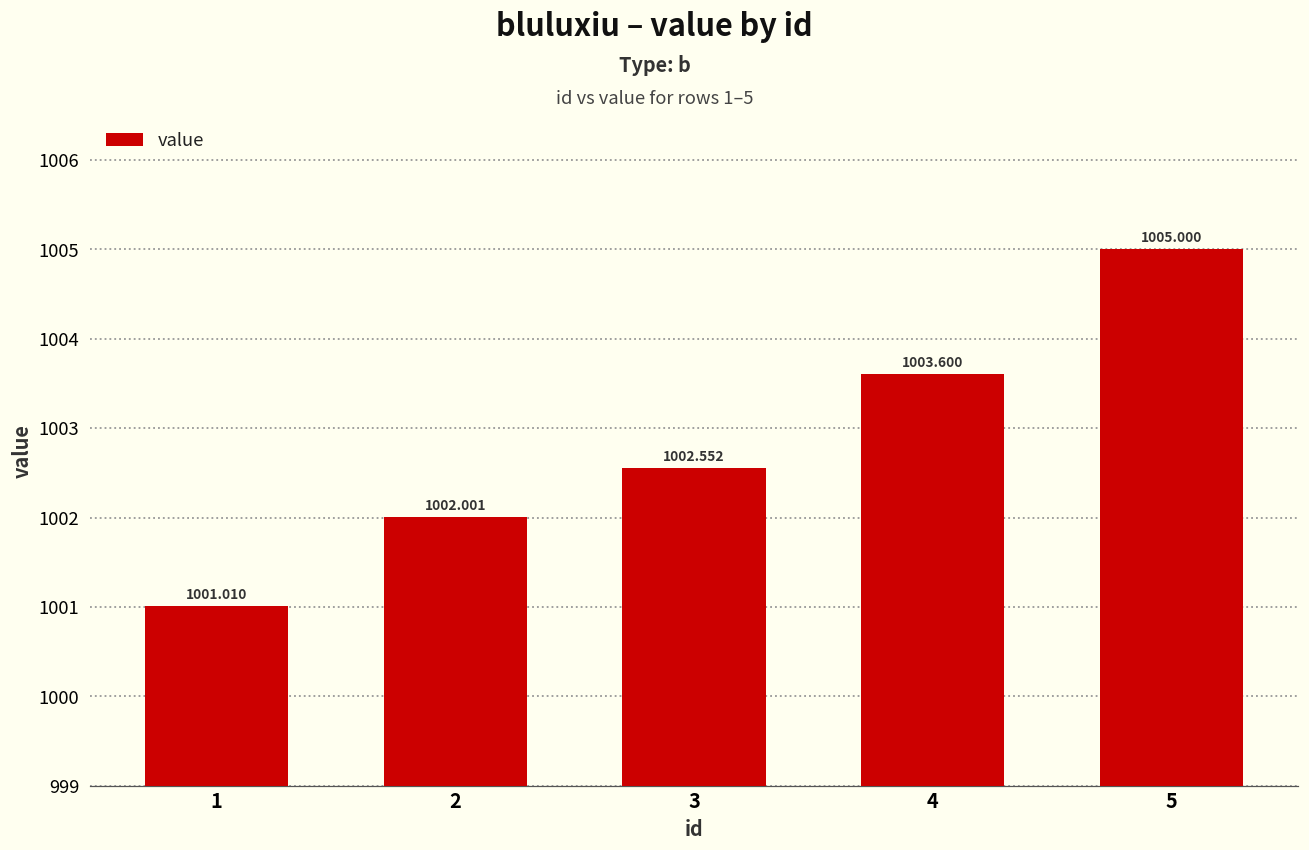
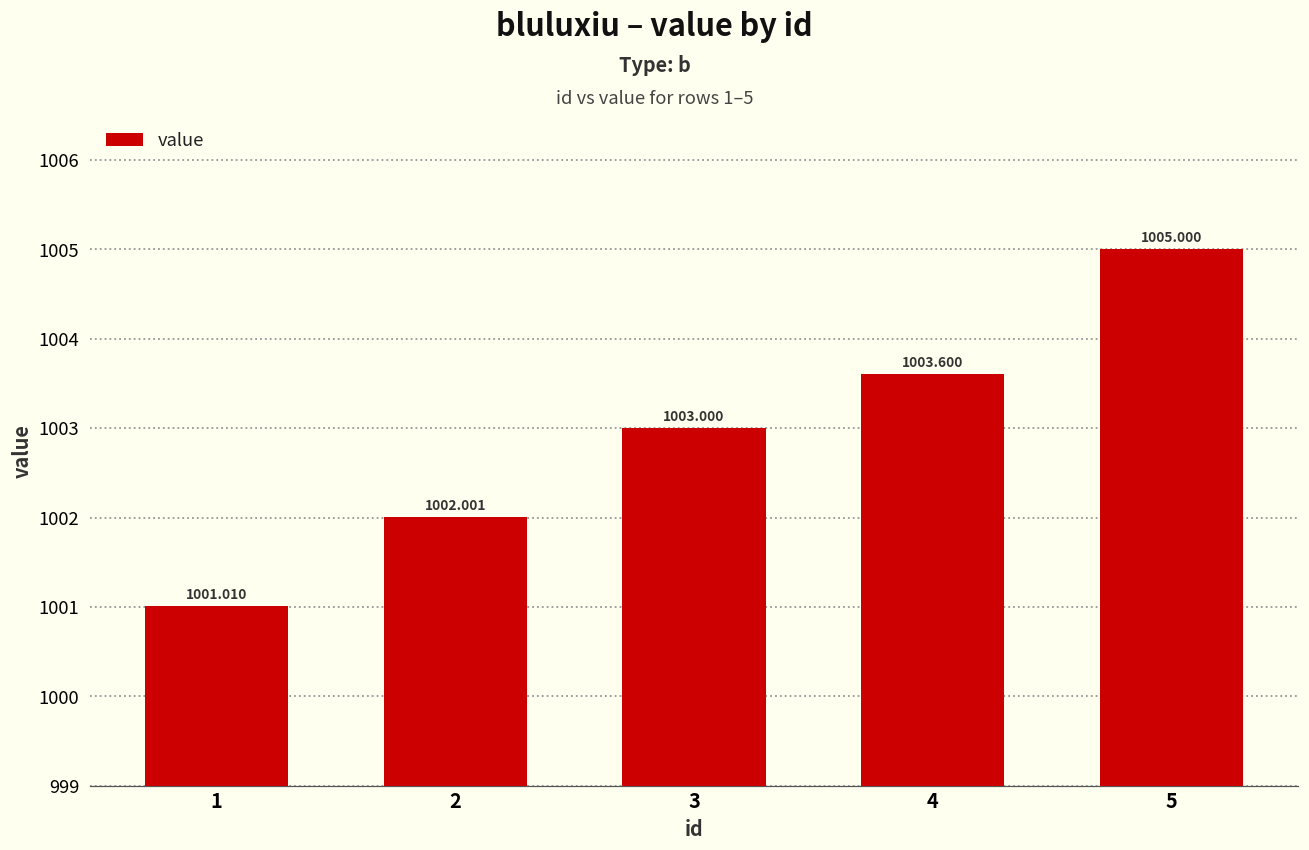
3: 1002.552 -> 1003.000
